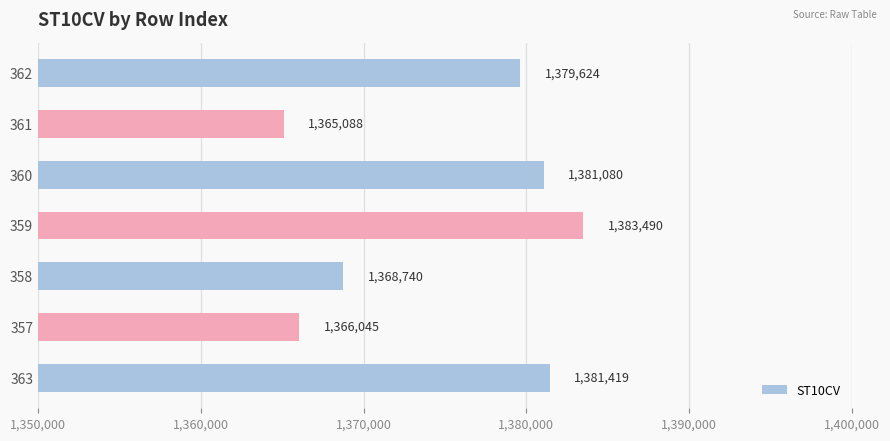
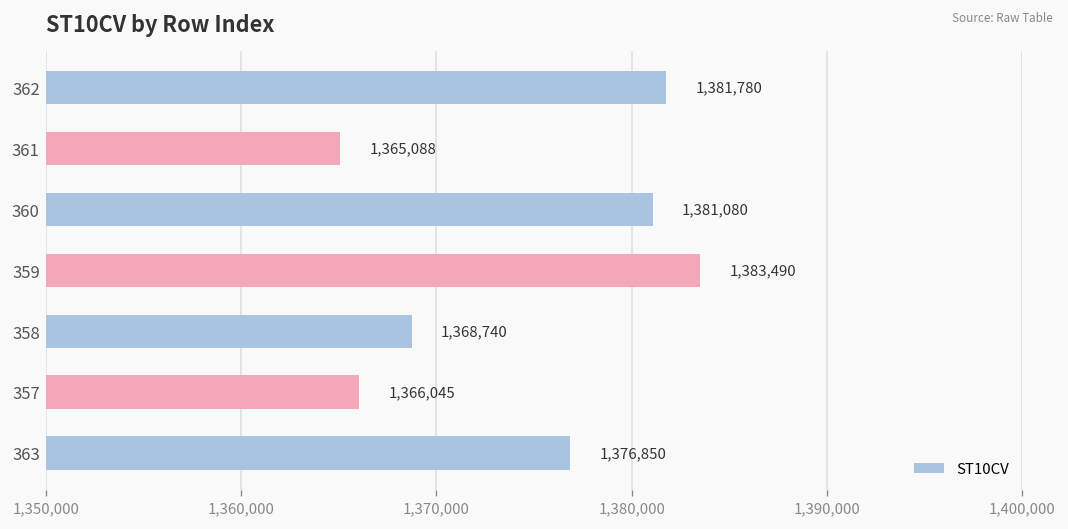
362: 1,379,624 -> 1,381,780
363: 1,381,419 -> 1,376,850
